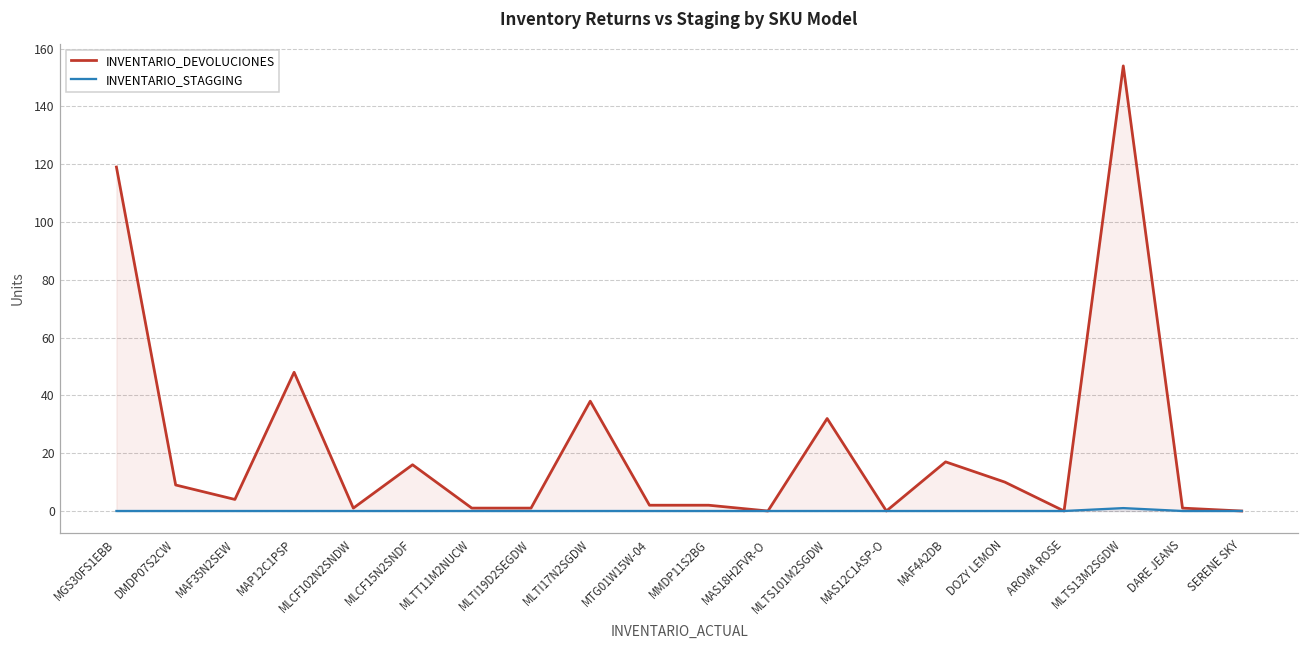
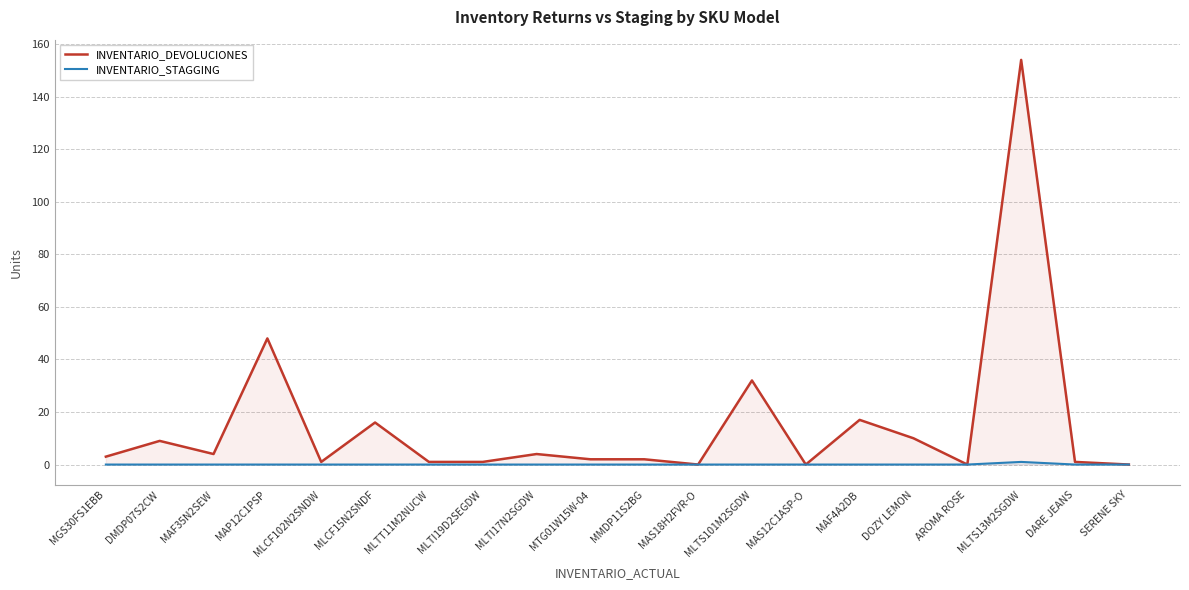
INVENTARIO_DEVOLUCIONES, MGS30FS1EBB: 119 -> 3
INVENTARIO_DEVOLUCIONES, MLTI17N2SGDW: 38 -> 4
